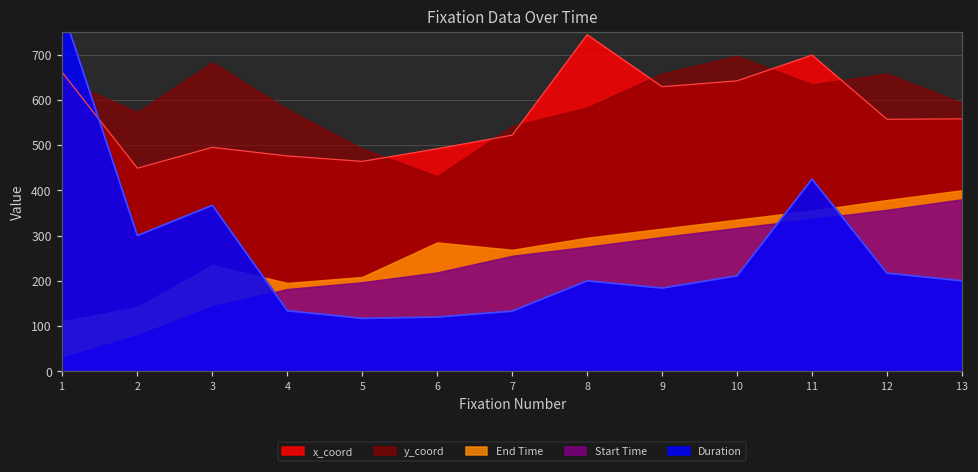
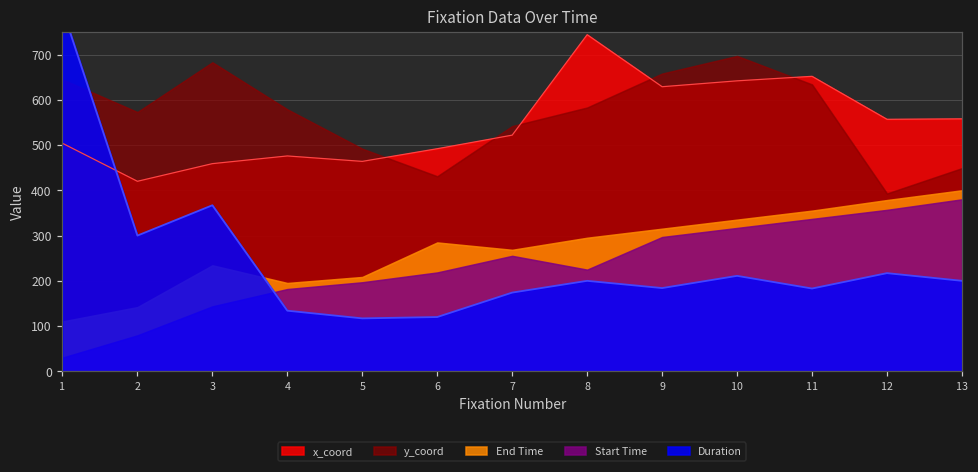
x_coord, 1: 660 -> 500
x_coord, 2: 450 -> 420
x_coord, 3: 500 -> 460
Duration, 7: 130 -> 170
Start Time, 8: 280 -> 220
x_coord, 11: 700 -> 650
Duration, 11: 430 -> 180
y_coord, 12: 660 -> 390
y_coord, 13: 590 -> 450
